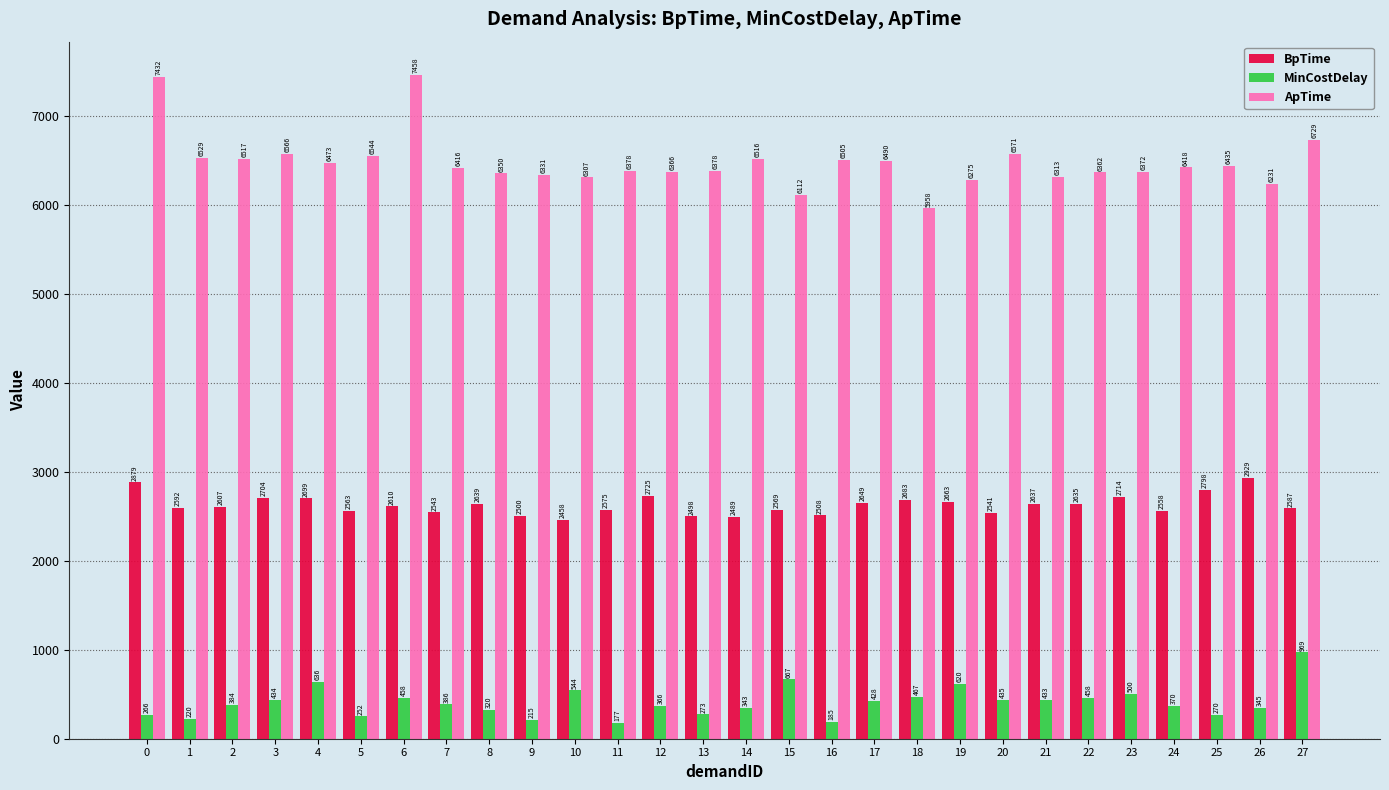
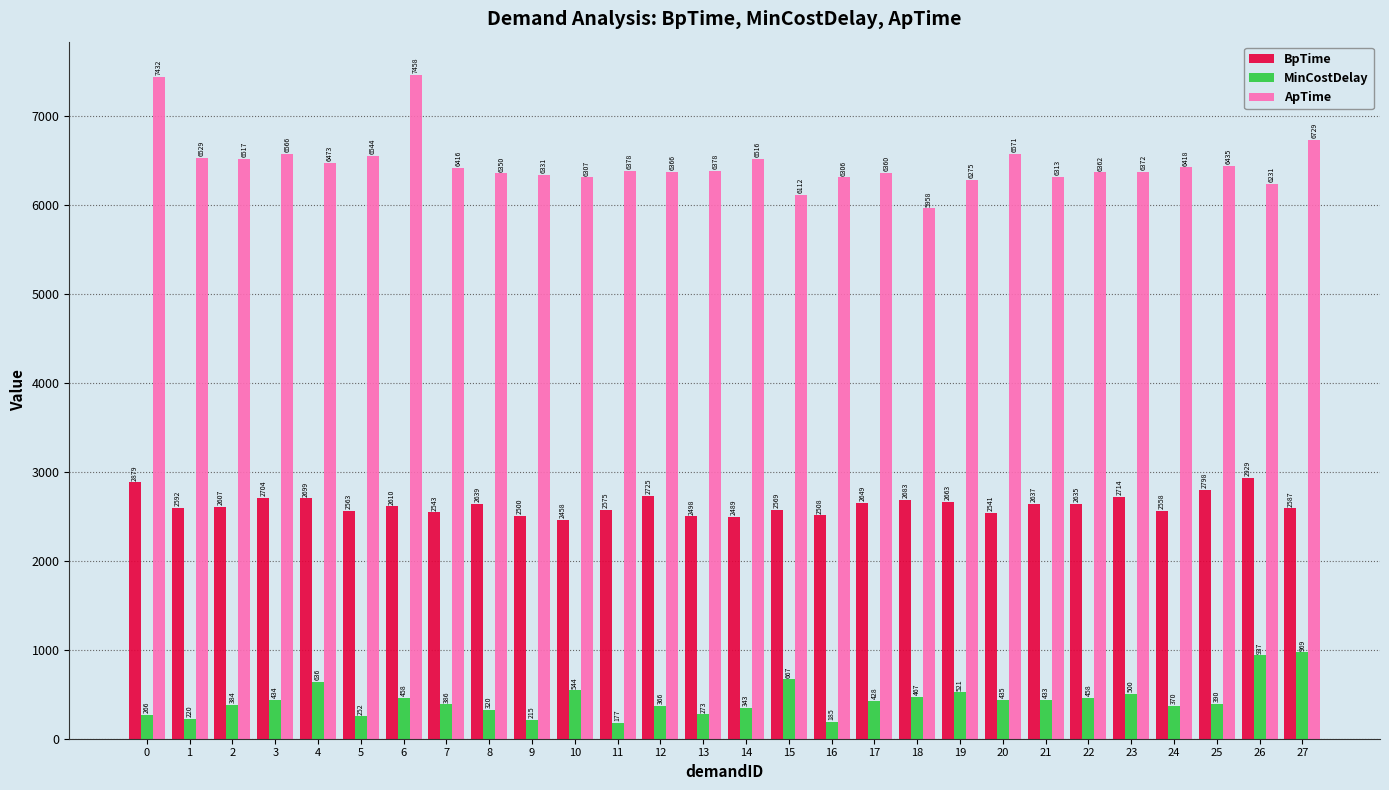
ApTime, 16: 6505 -> 6306
ApTime, 17: 6490 -> 6360
MinCostDelay, 19: 620 -> 521
MinCostDelay, 25: 270 -> 390
MinCostDelay, 26: 345 -> 937
